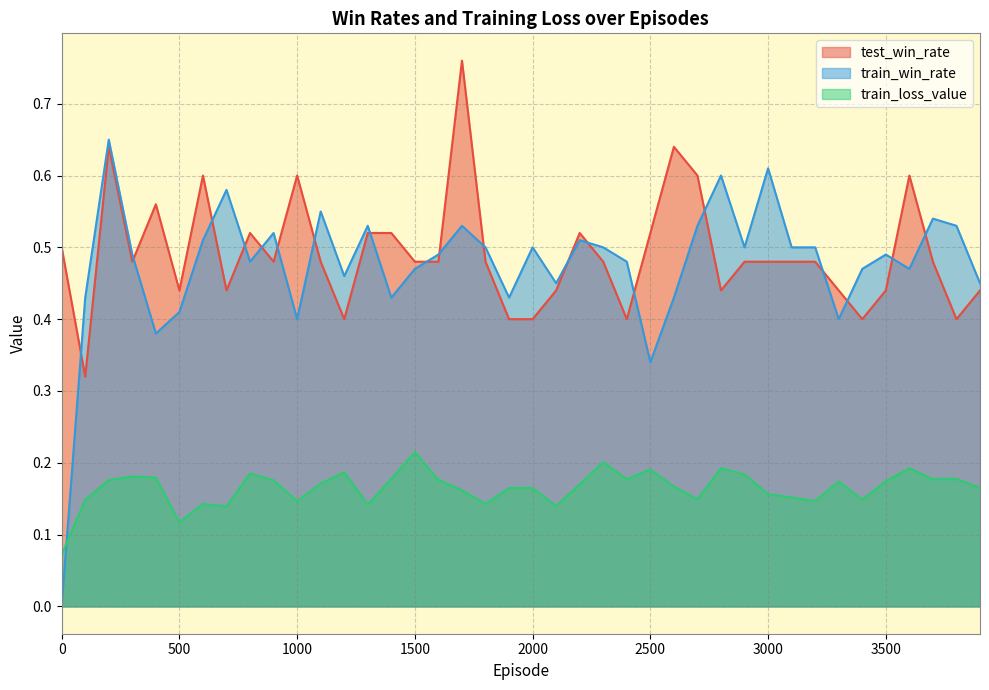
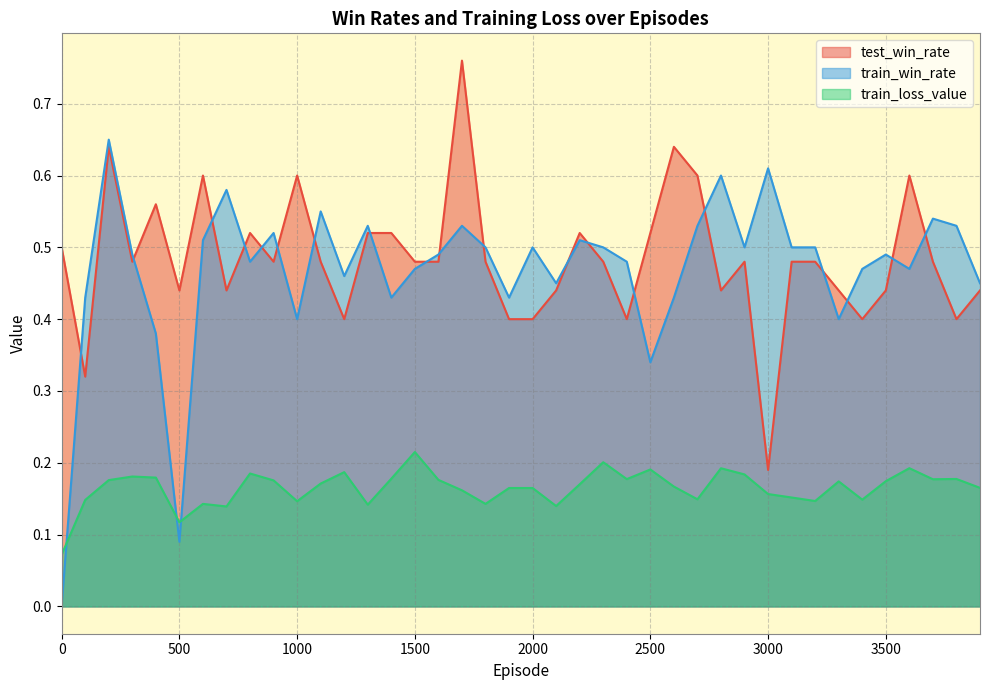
train_win_rate, 500: 0.41 -> 0.09
test_win_rate, 3000: 0.48 -> 0.19
